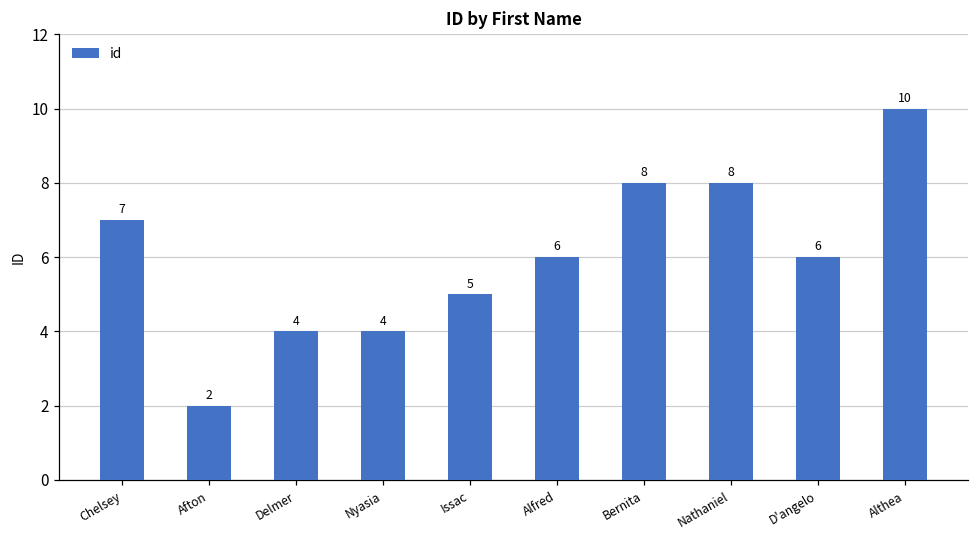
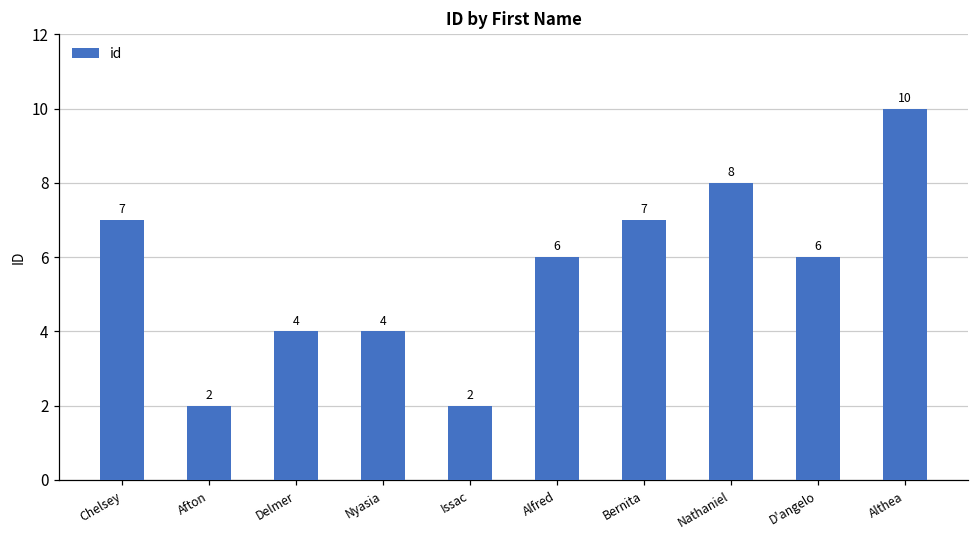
Issac: 5 -> 2
Bernita: 8 -> 7
